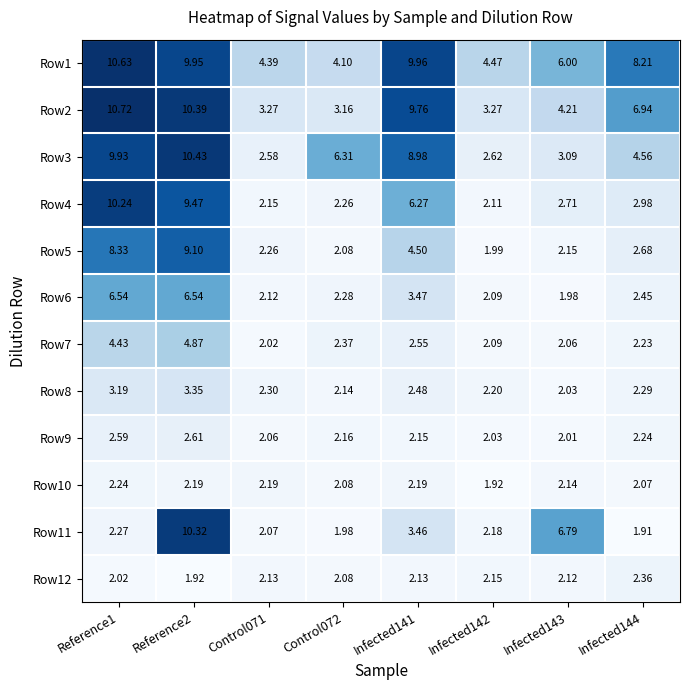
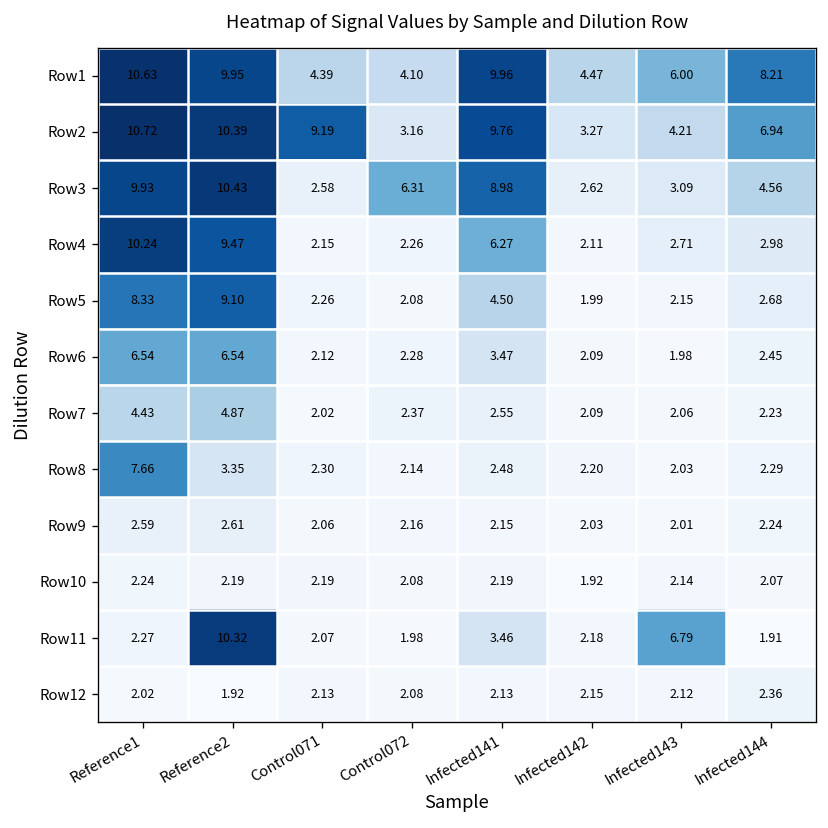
Row2, Control071: 3.27 -> 9.19
Row8, Reference1: 3.19 -> 7.66
